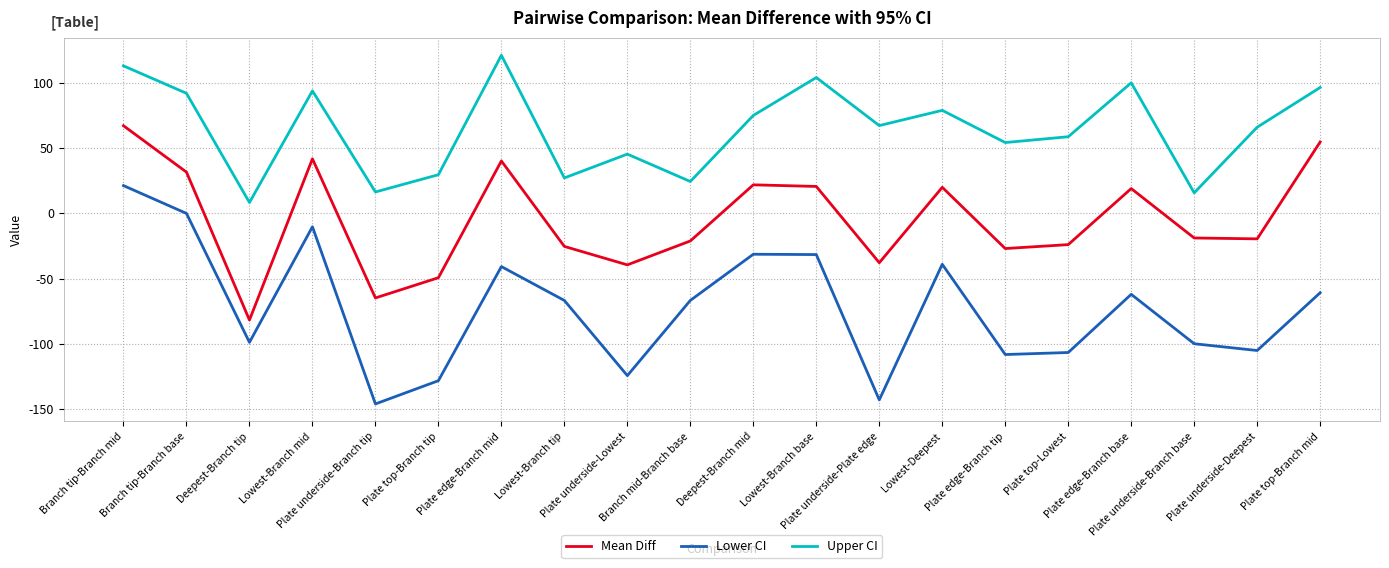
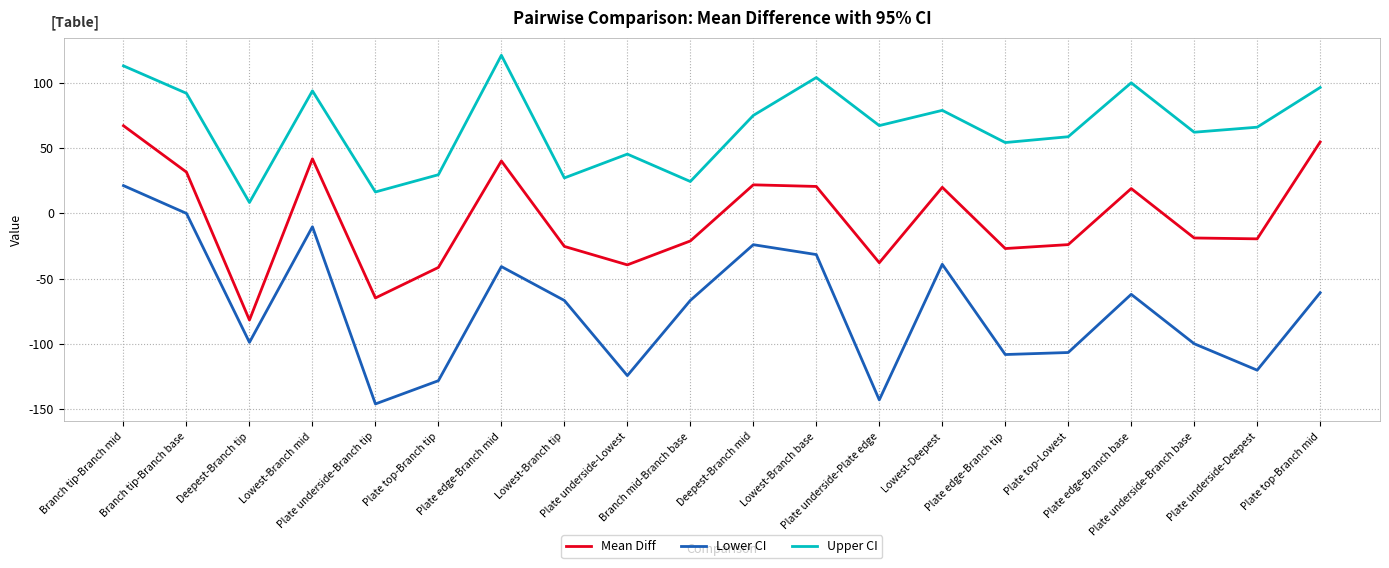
Mean Diff, Plate top-Branch tip: -49 -> -41
Lower CI, Deepest-Branch mid: -31 -> -24
Upper CI, Plate underside-Branch base: 16 -> 62
Lower CI, Plate underside-Deepest: -105 -> -120
